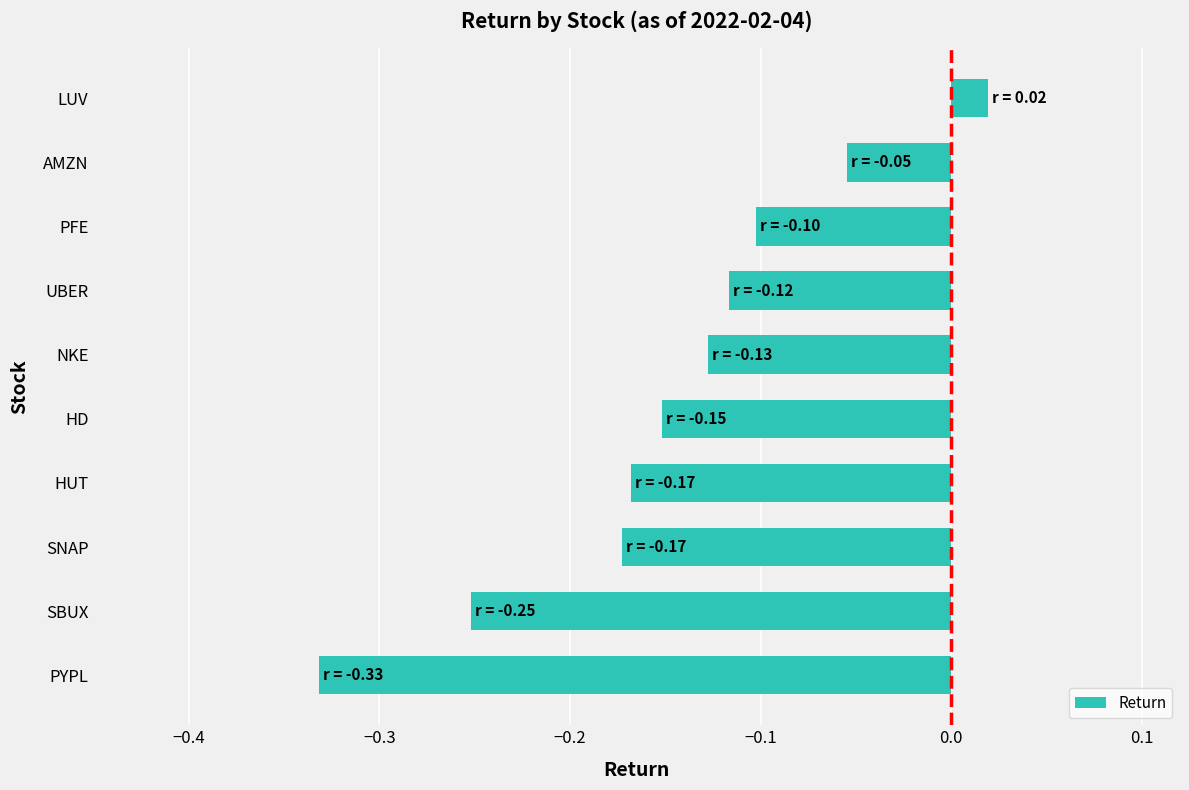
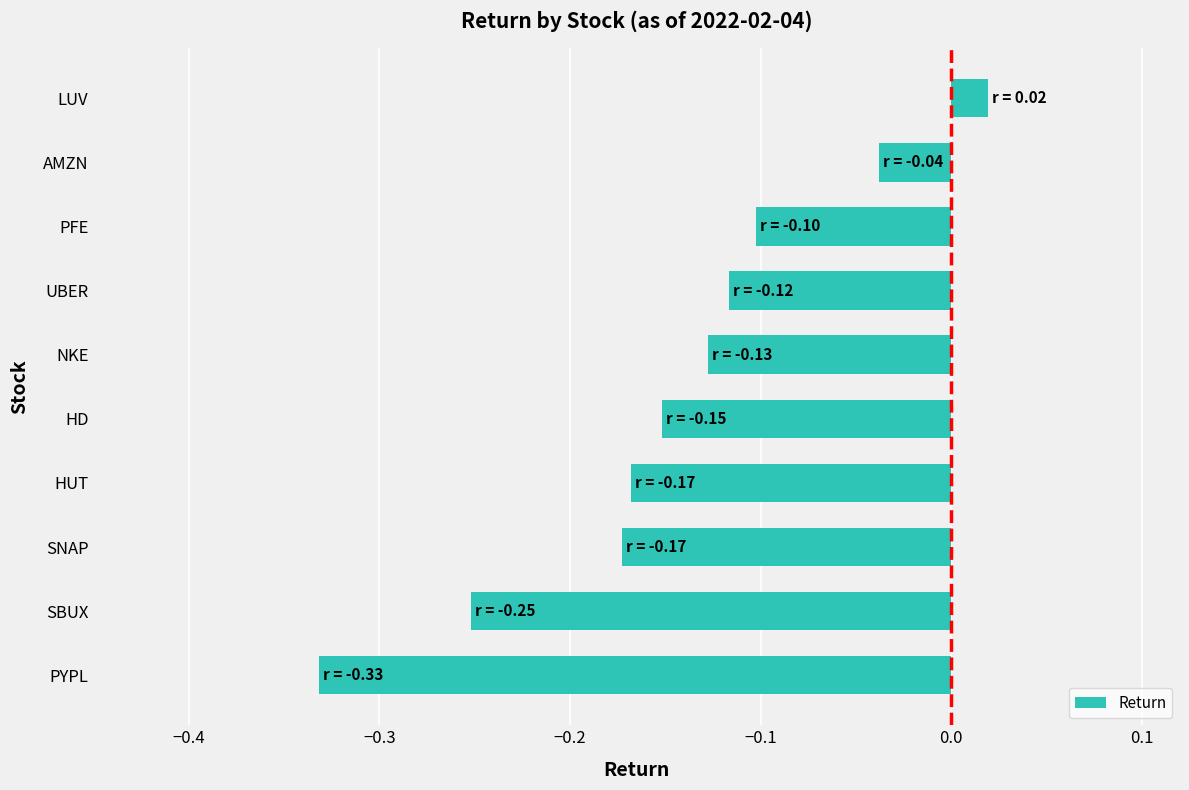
AMZN: -0.05 -> -0.04
